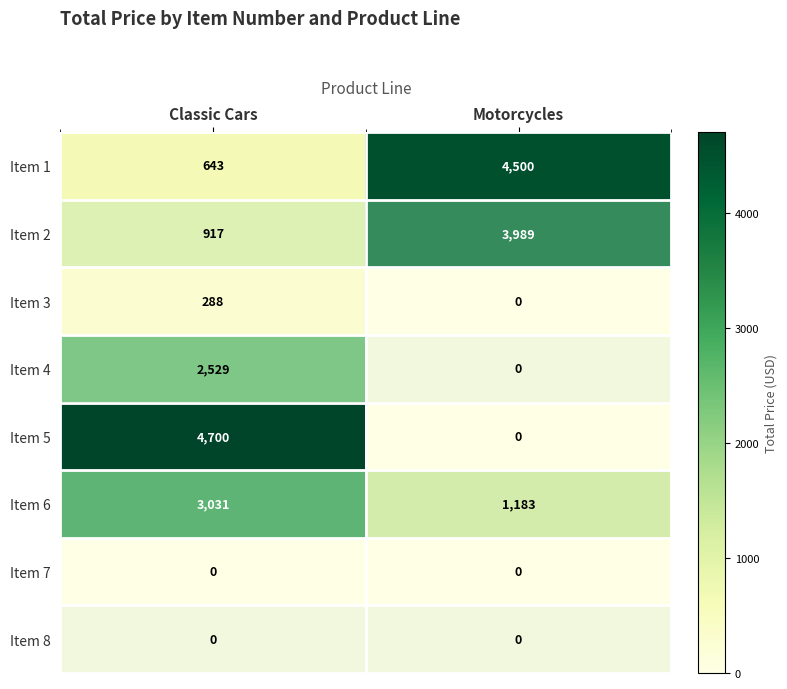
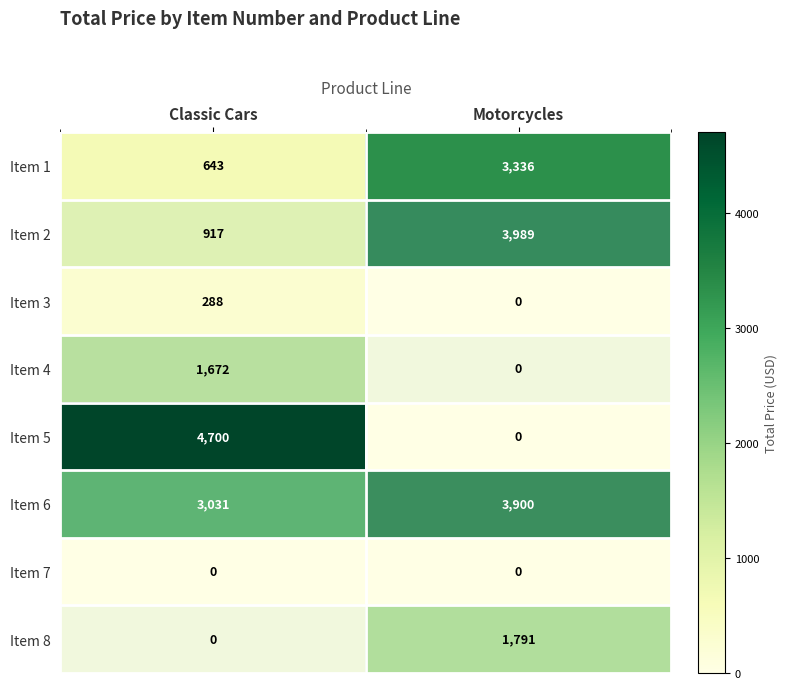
Item 1, Motorcycles: 4,500 -> 3,336
Item 4, Classic Cars: 2,529 -> 1,672
Item 6, Motorcycles: 1,183 -> 3,900
Item 8, Motorcycles: 0 -> 1,791
